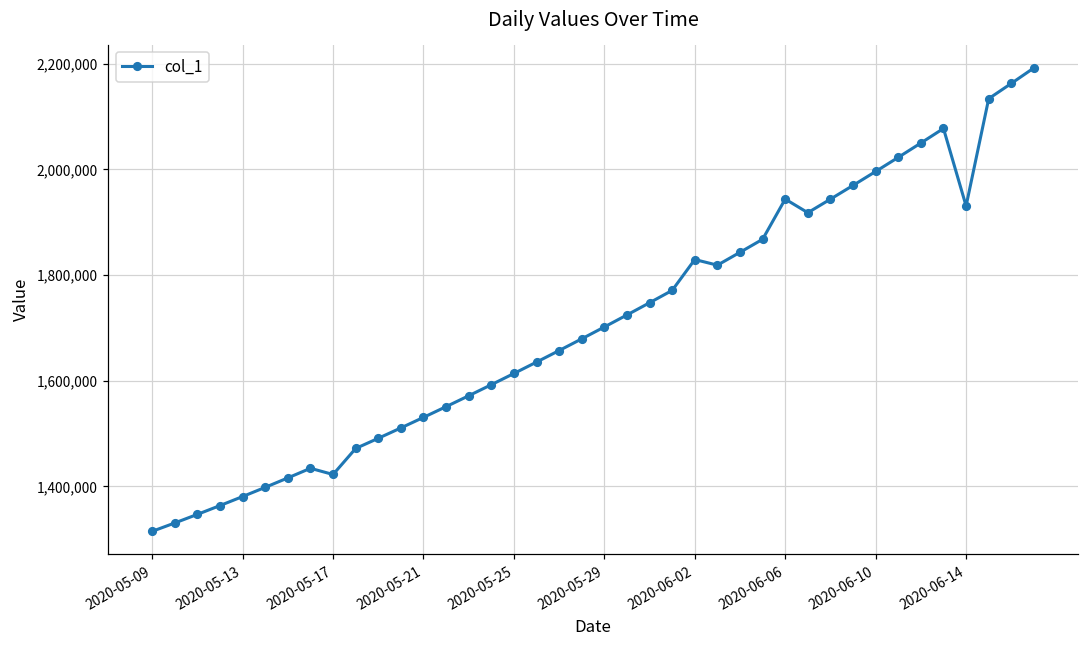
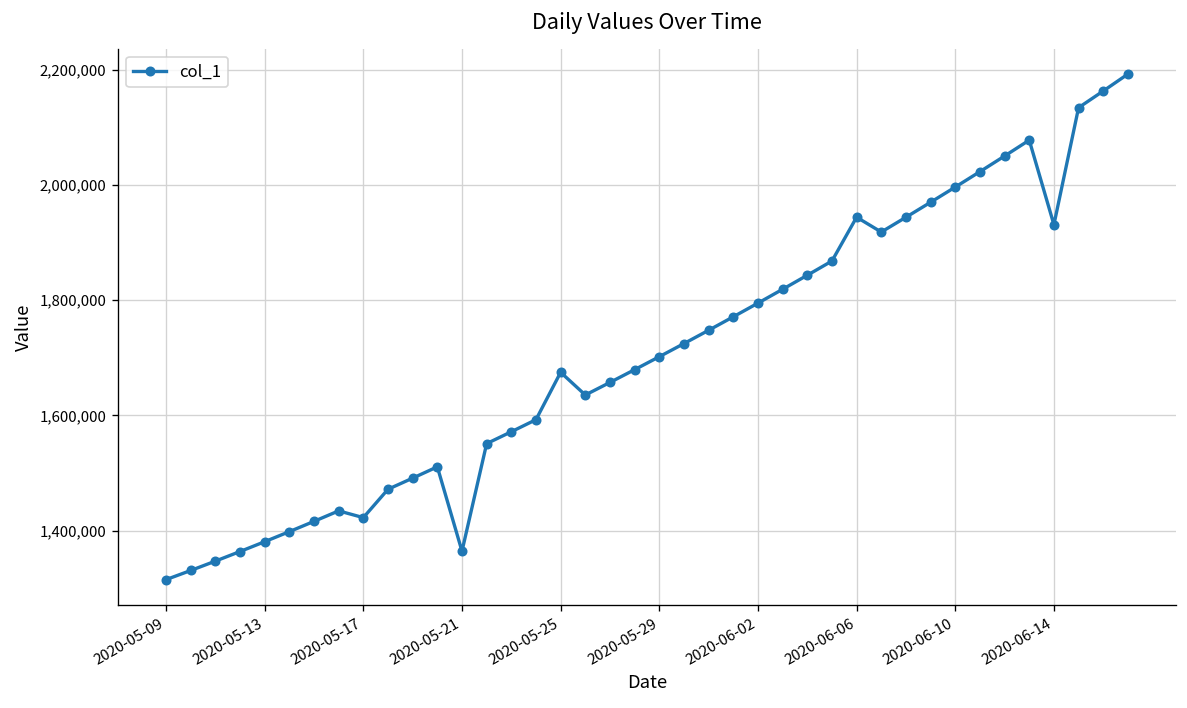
2020-05-21: 1,530,000 -> 1,360,000
2020-05-25: 1,610,000 -> 1,670,000
2020-06-02: 1,830,000 -> 1,790,000
